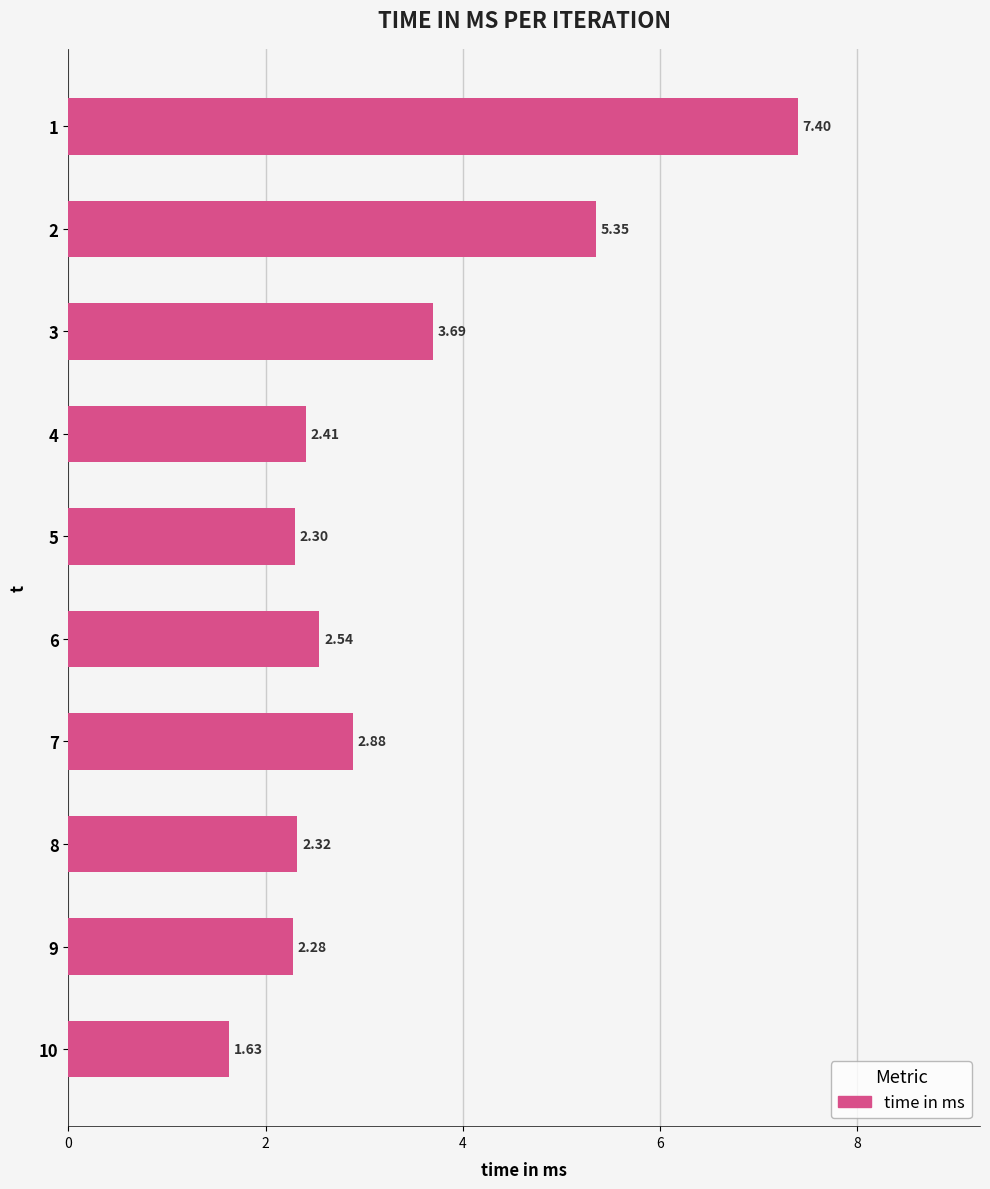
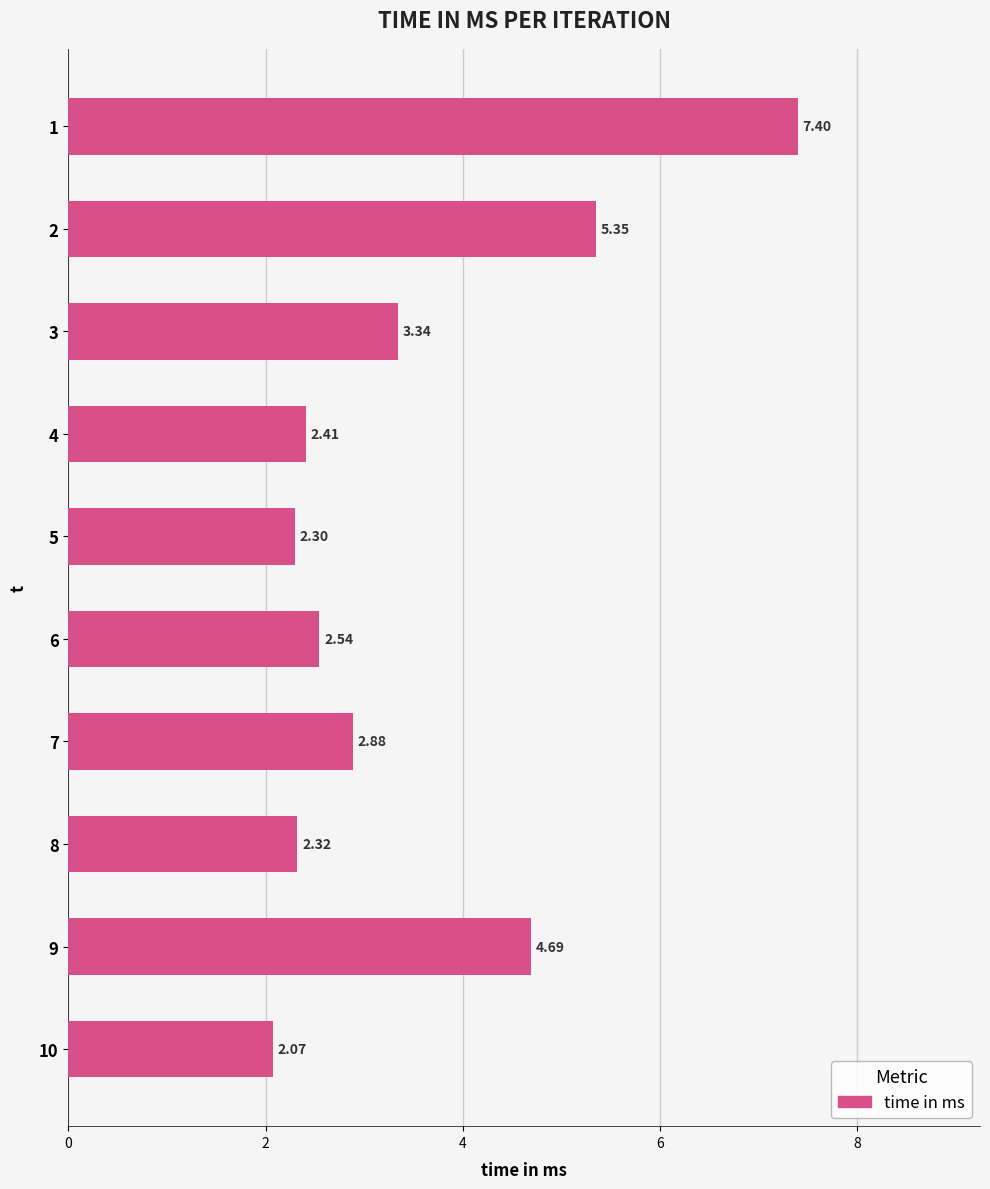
3: 3.69 -> 3.34
9: 2.28 -> 4.69
10: 1.63 -> 2.07
